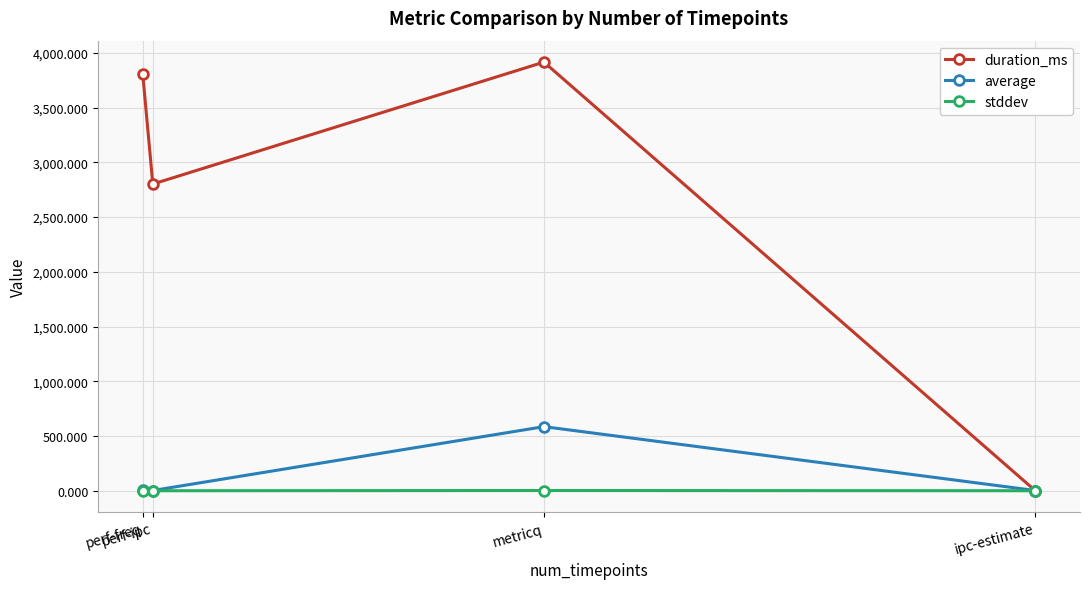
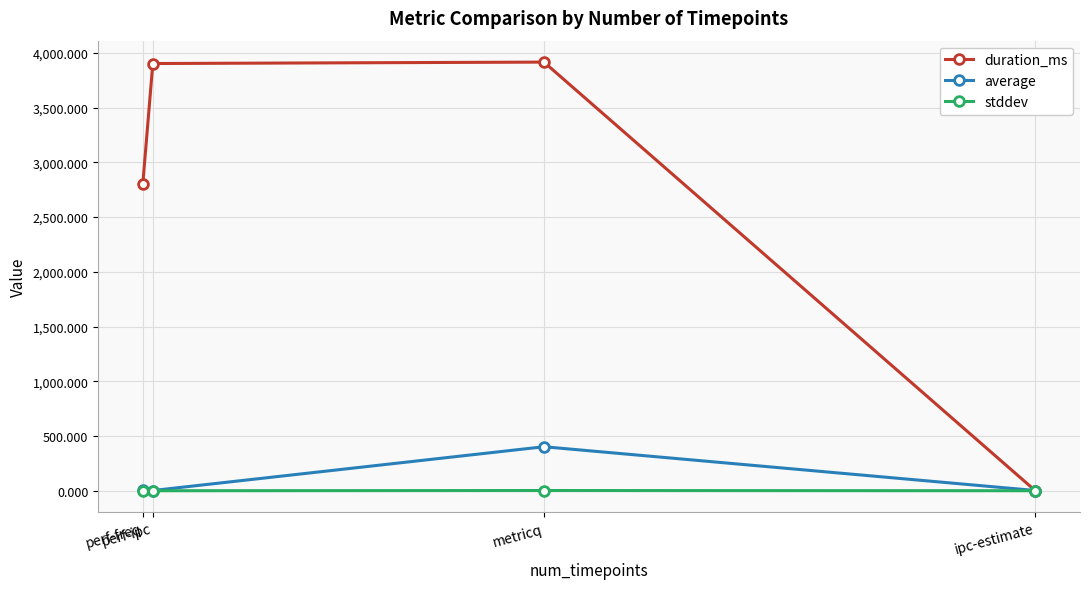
duration_ms, perf-freq: 3,800 -> 2,800
duration_ms, perf-ipc: 2,800 -> 3,900
average, metricq: 590 -> 400
